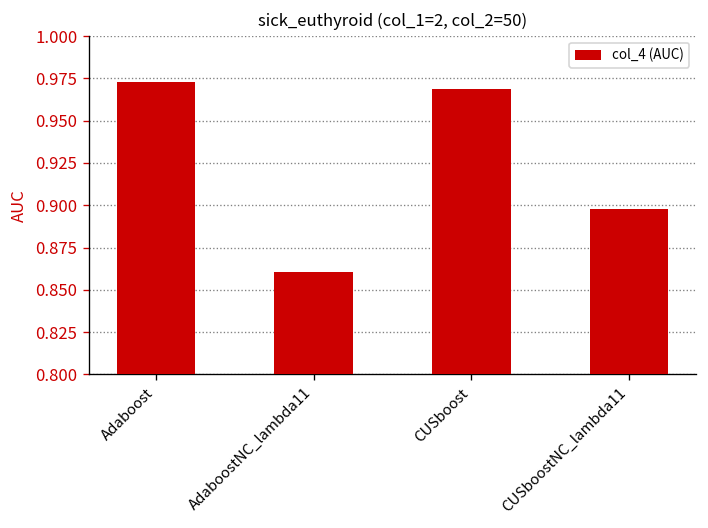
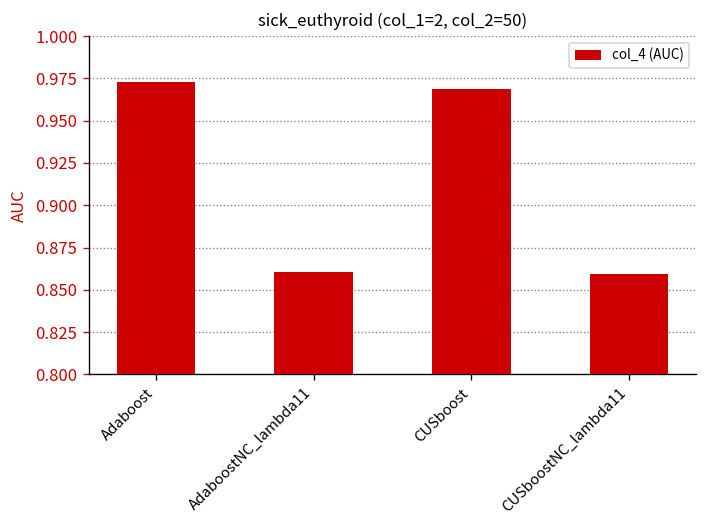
CUSboostNC_lambda11: 0.898 -> 0.860
